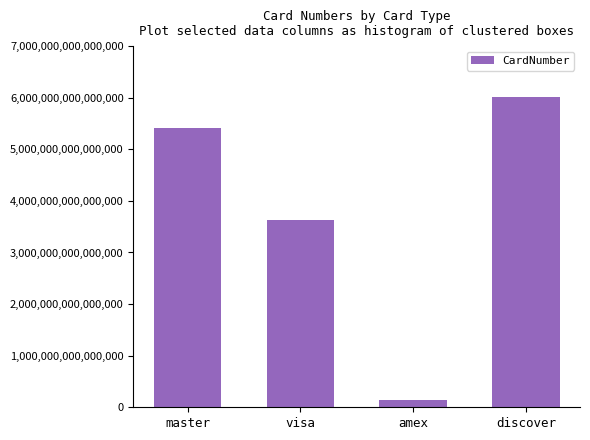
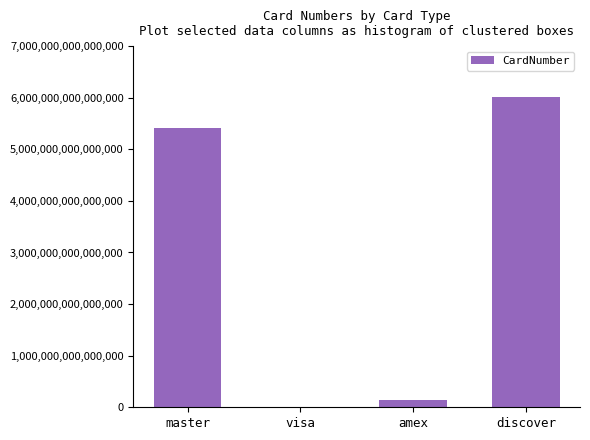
visa: 3,600,000,000,000,000 -> 0
